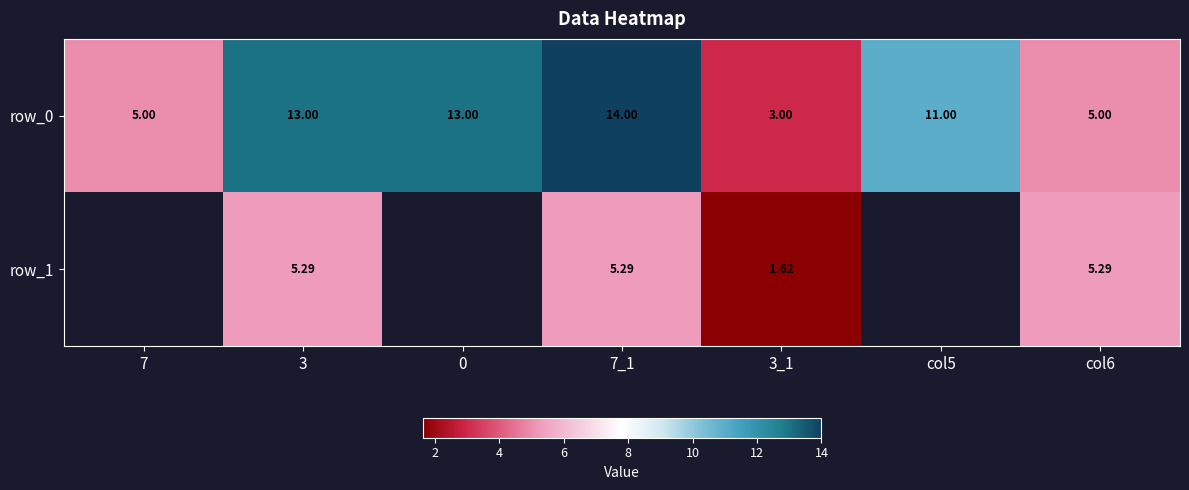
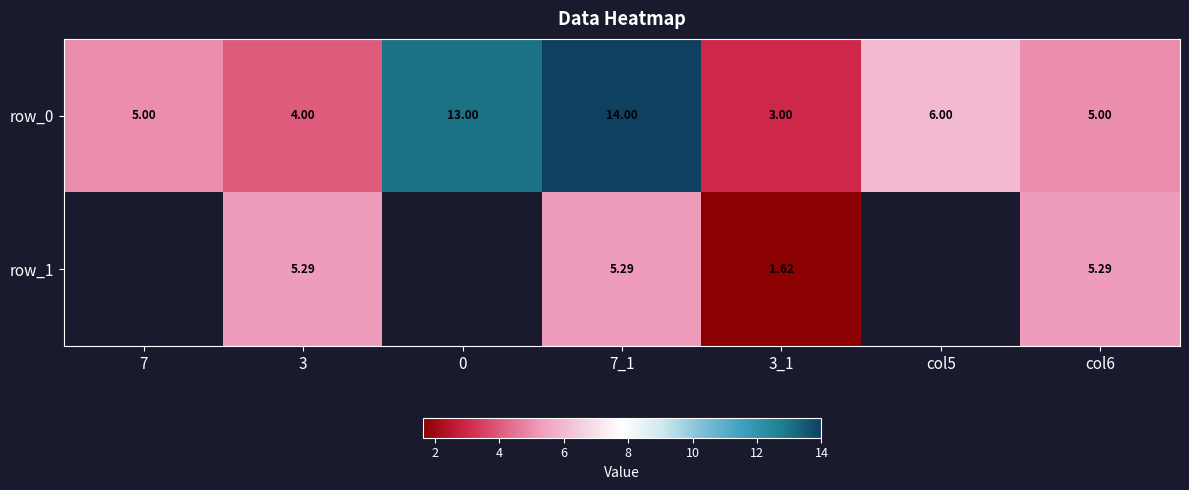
row_0, 3: 13.00 -> 4.00
row_0, col5: 11.00 -> 6.00
